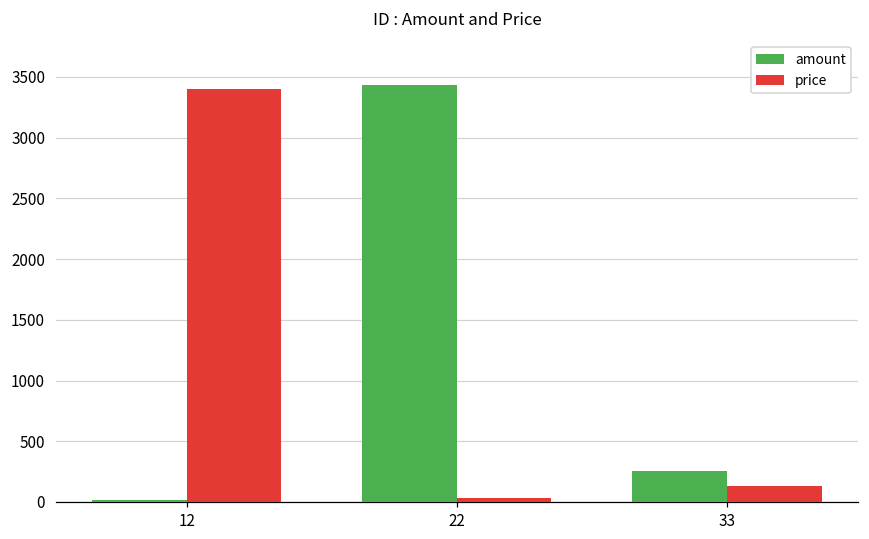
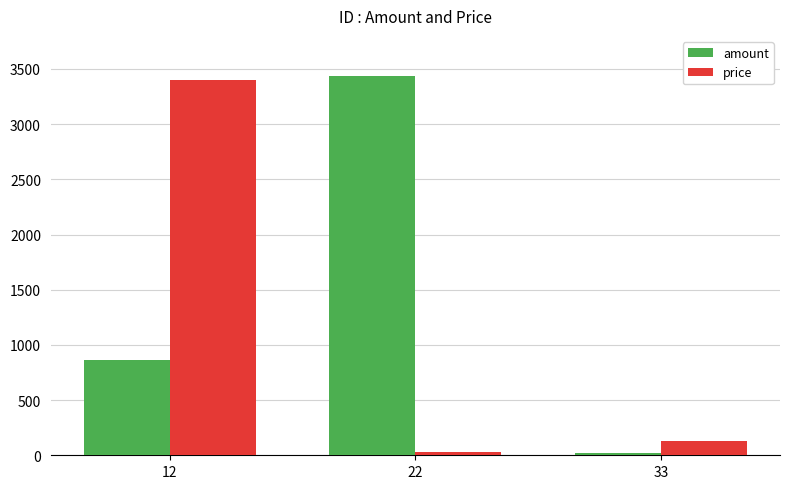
amount, 12: 10 -> 860
amount, 33: 260 -> 20
